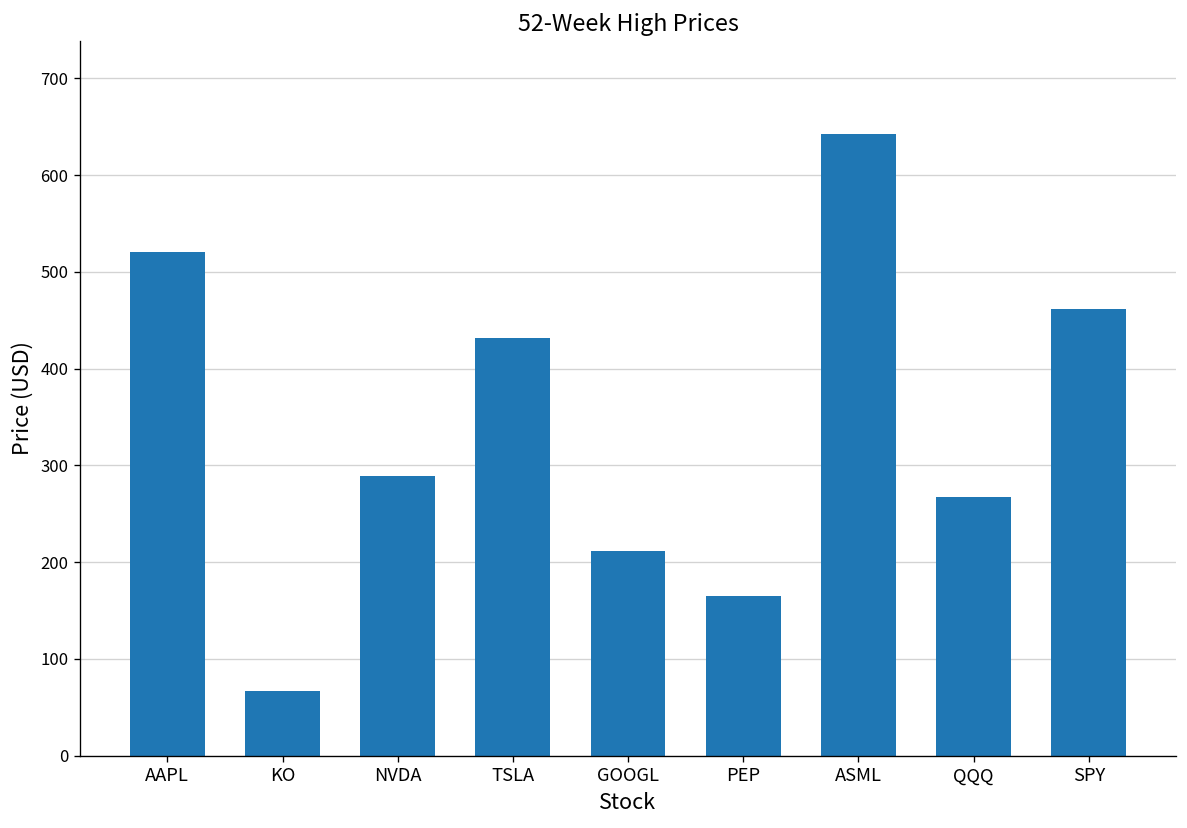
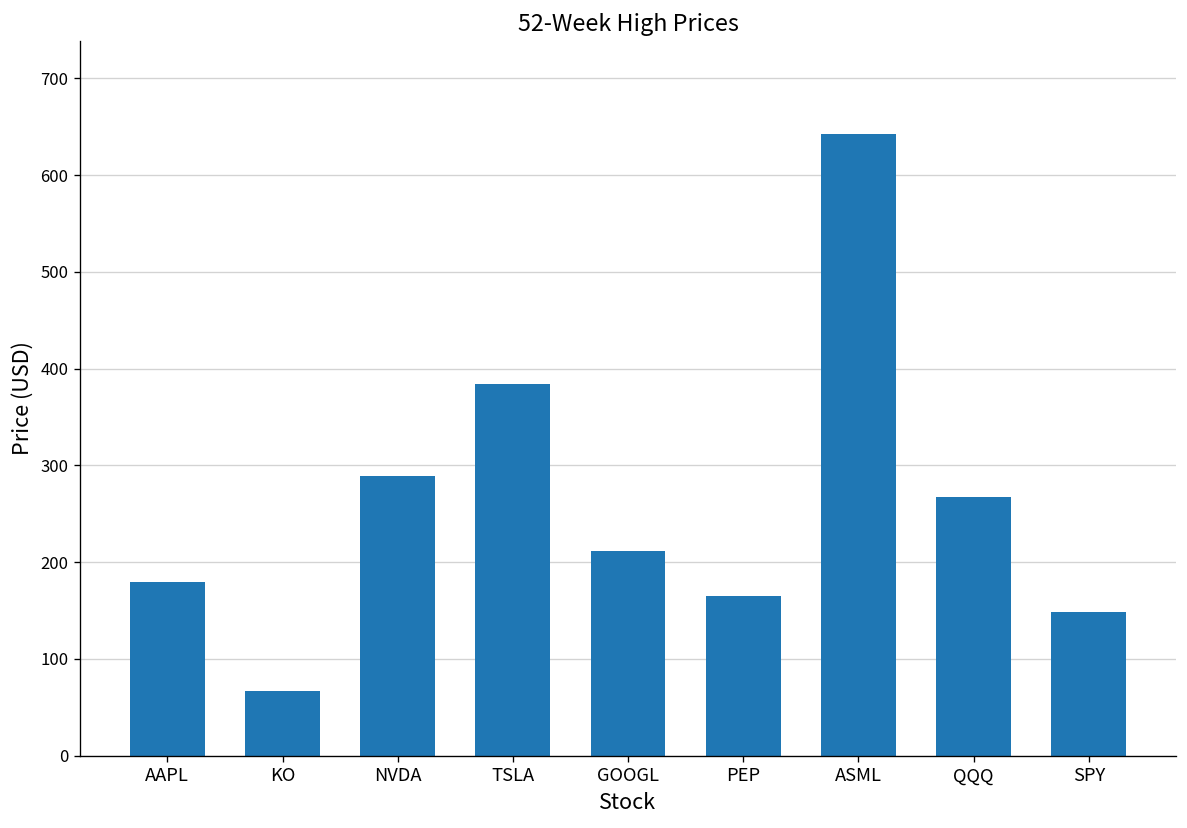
AAPL: 520 -> 180
TSLA: 430 -> 380
SPY: 460 -> 150
